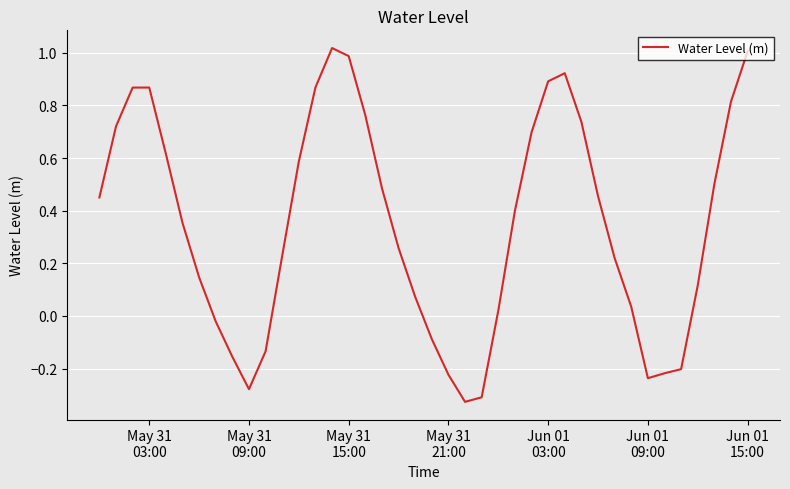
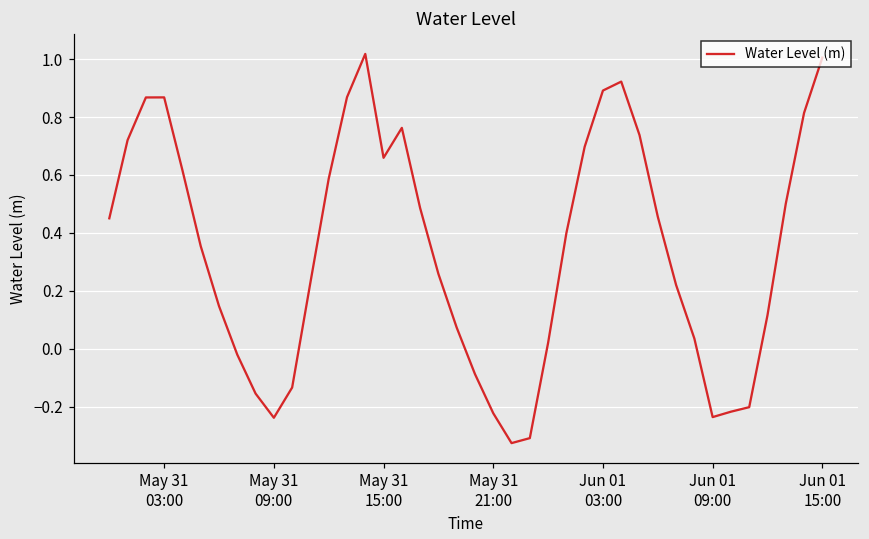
May 31 09:00: -0.28 -> -0.24
May 31 15:00: 0.99 -> 0.66
